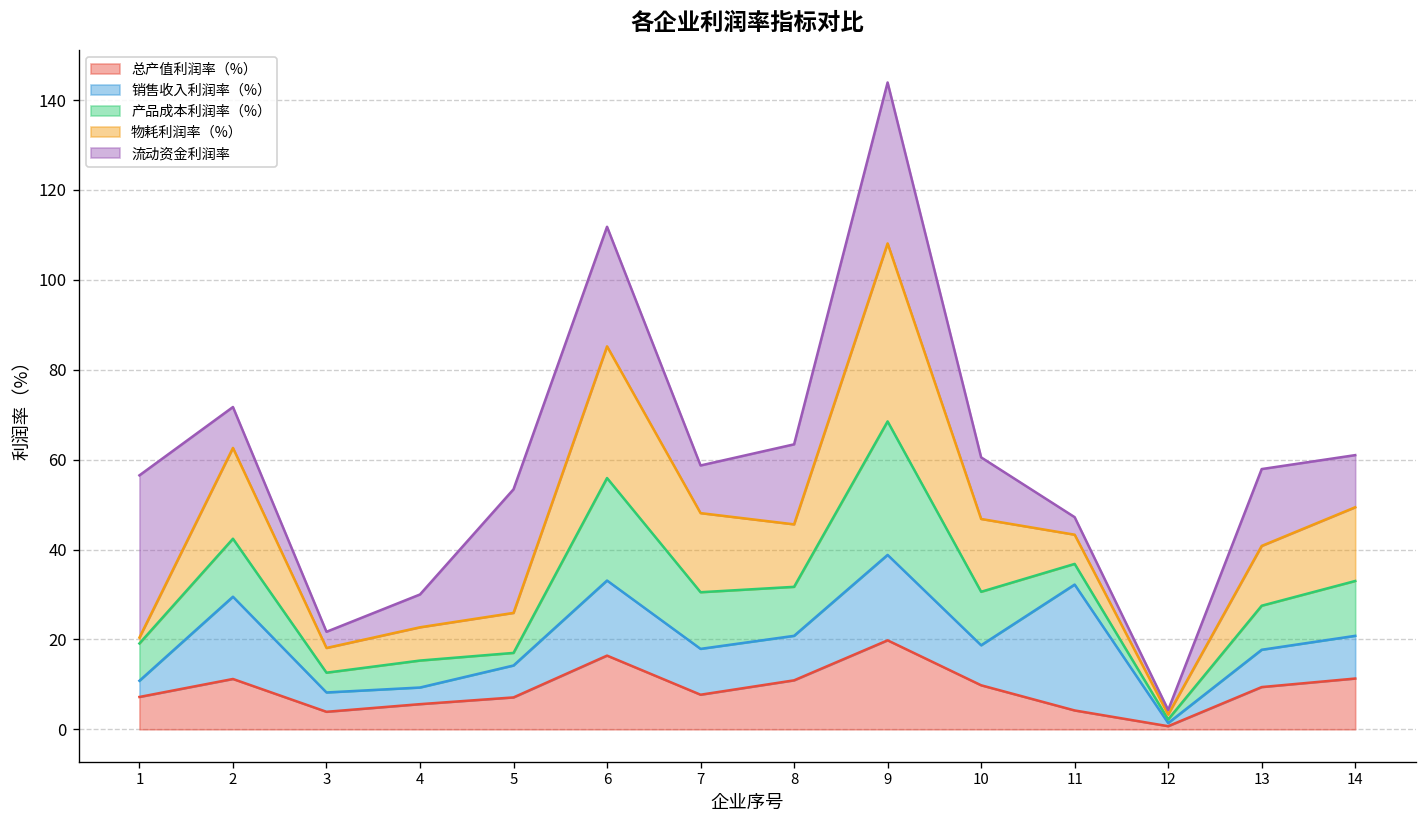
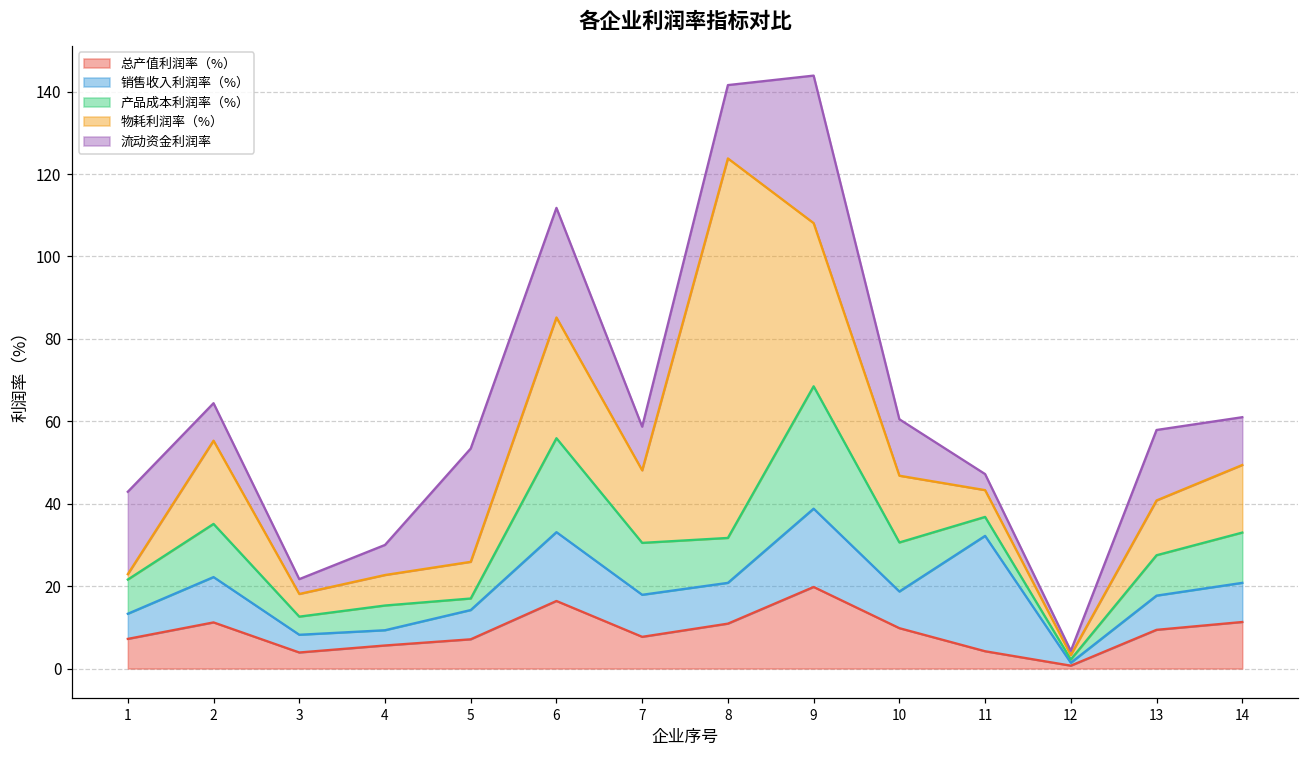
销售收入利润率（%）, 1: 4 -> 6
流动资金利润率, 1: 36 -> 20
销售收入利润率（%）, 2: 18 -> 11
物耗利润率（%）, 8: 14 -> 92
